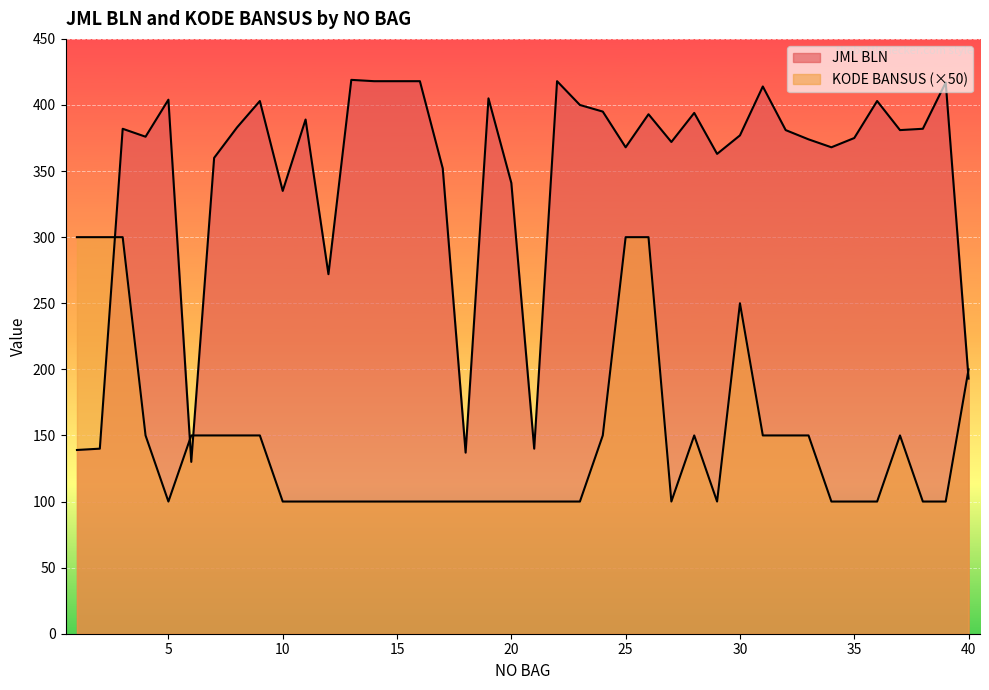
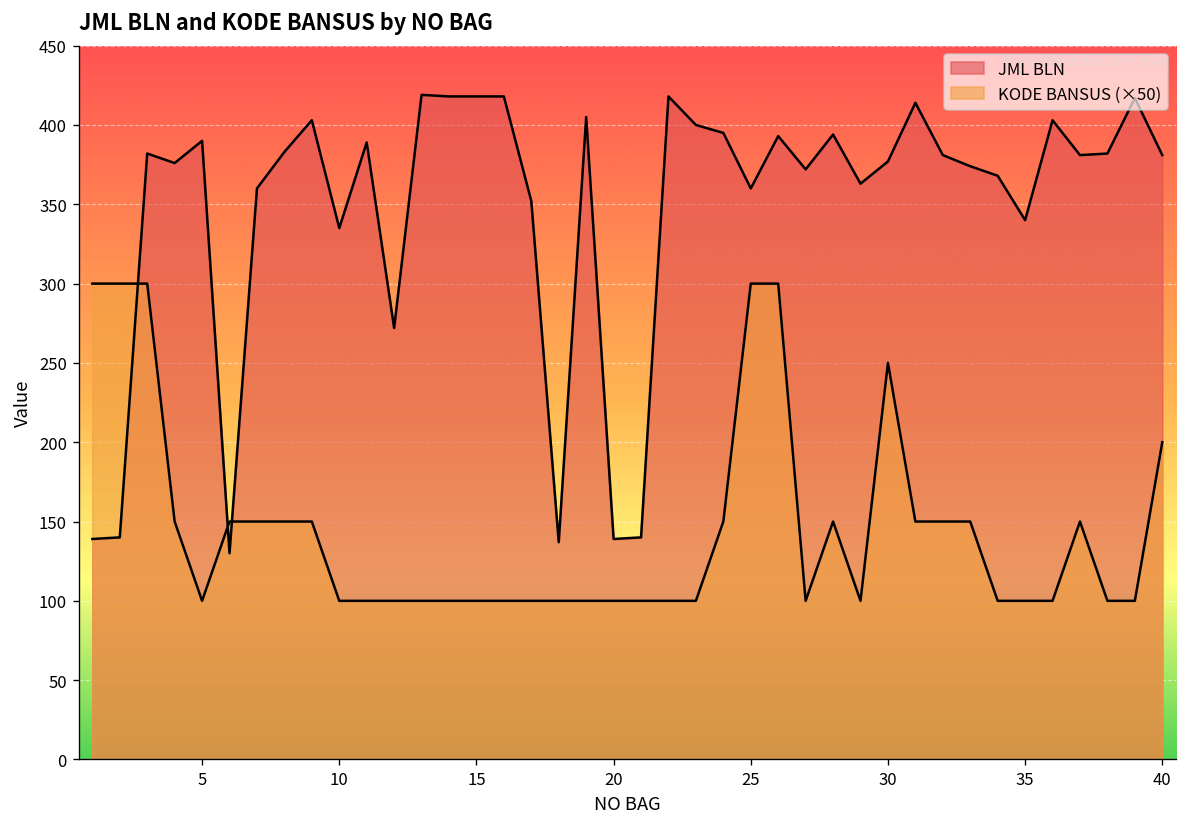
JML BLN, 5: 404 -> 390
JML BLN, 20: 341 -> 139
JML BLN, 25: 368 -> 360
JML BLN, 35: 375 -> 340
JML BLN, 40: 193 -> 381
